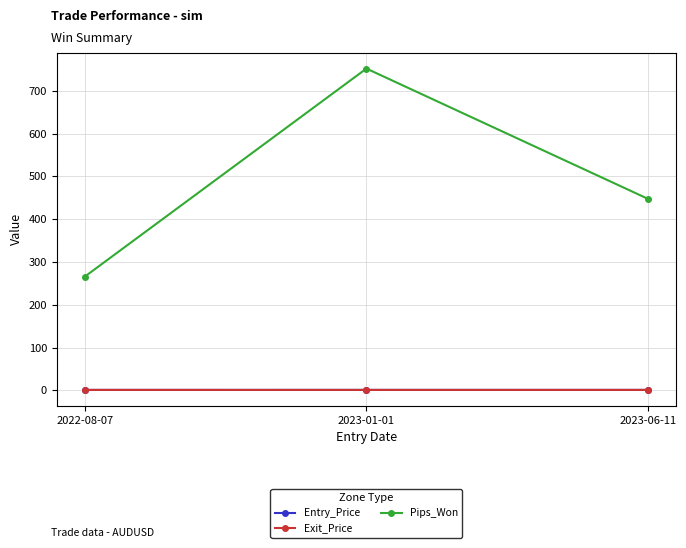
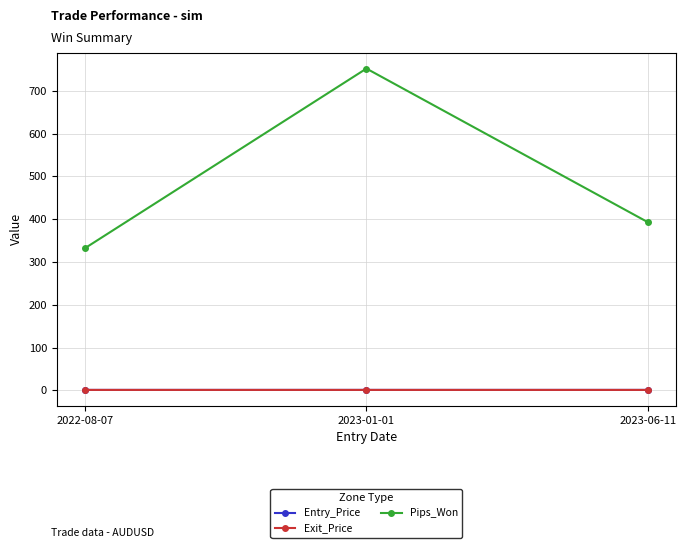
Pips_Won, 2022-08-07: 270 -> 330
Pips_Won, 2023-06-11: 450 -> 390
